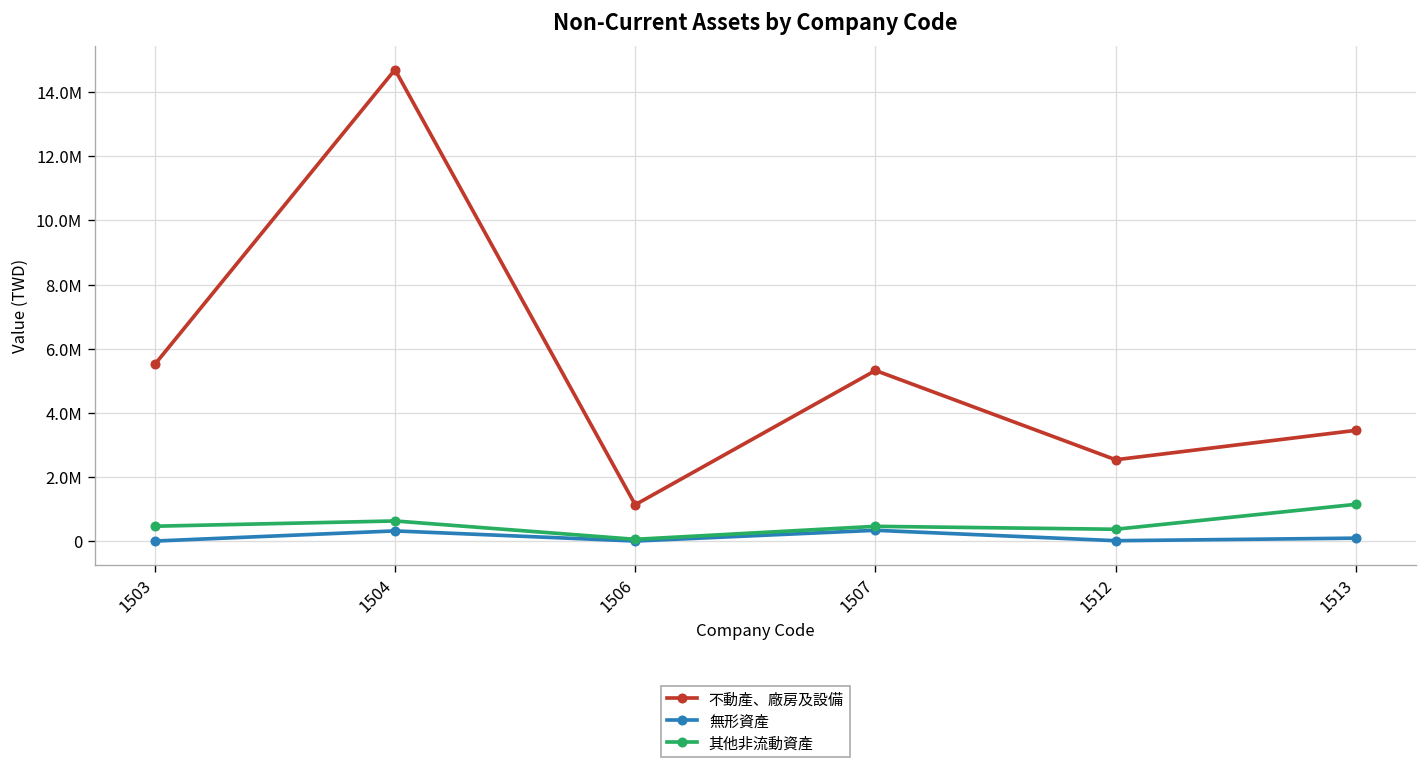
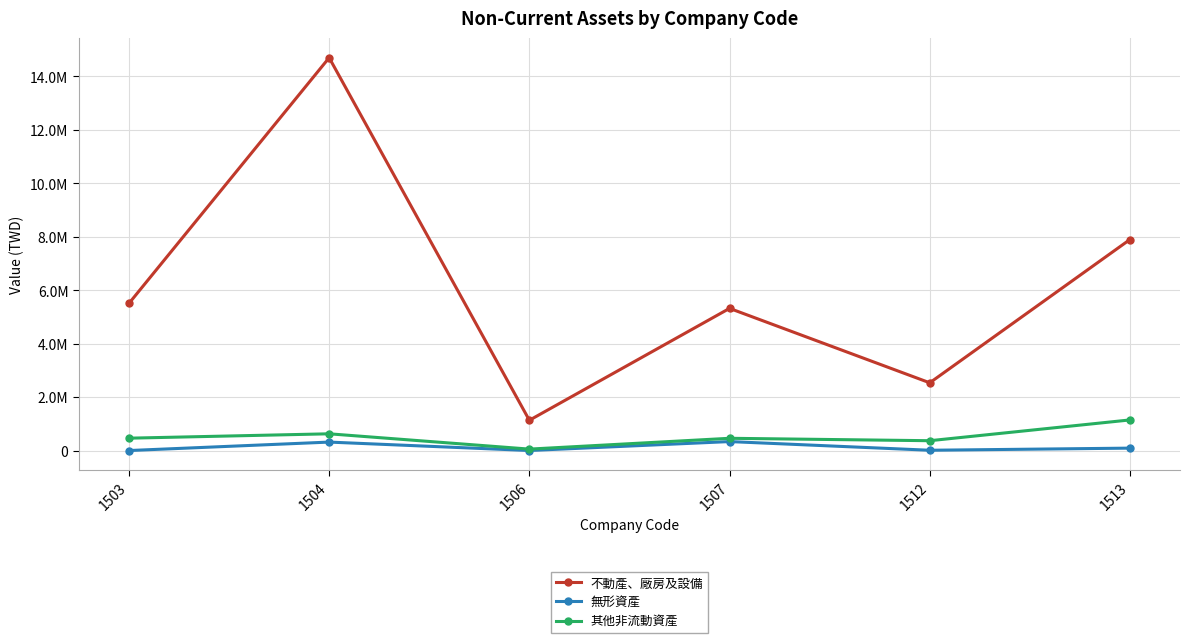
不動產、廠房及設備, 1513: 3500000 -> 7900000
